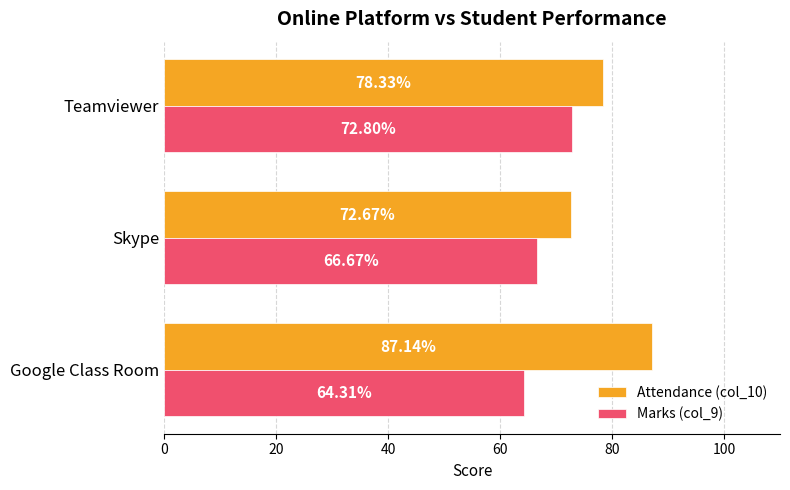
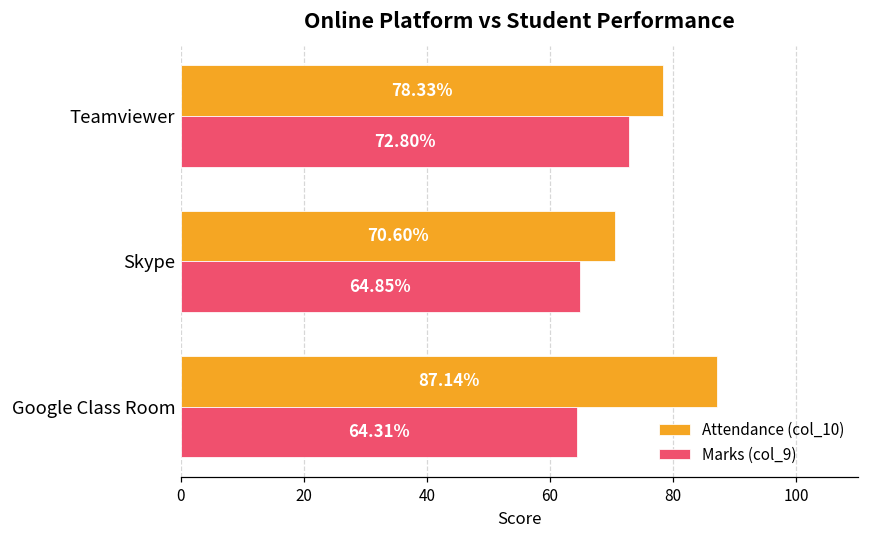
Attendance (col_10), Skype: 72.67% -> 70.60%
Marks (col_9), Skype: 66.67% -> 64.85%
